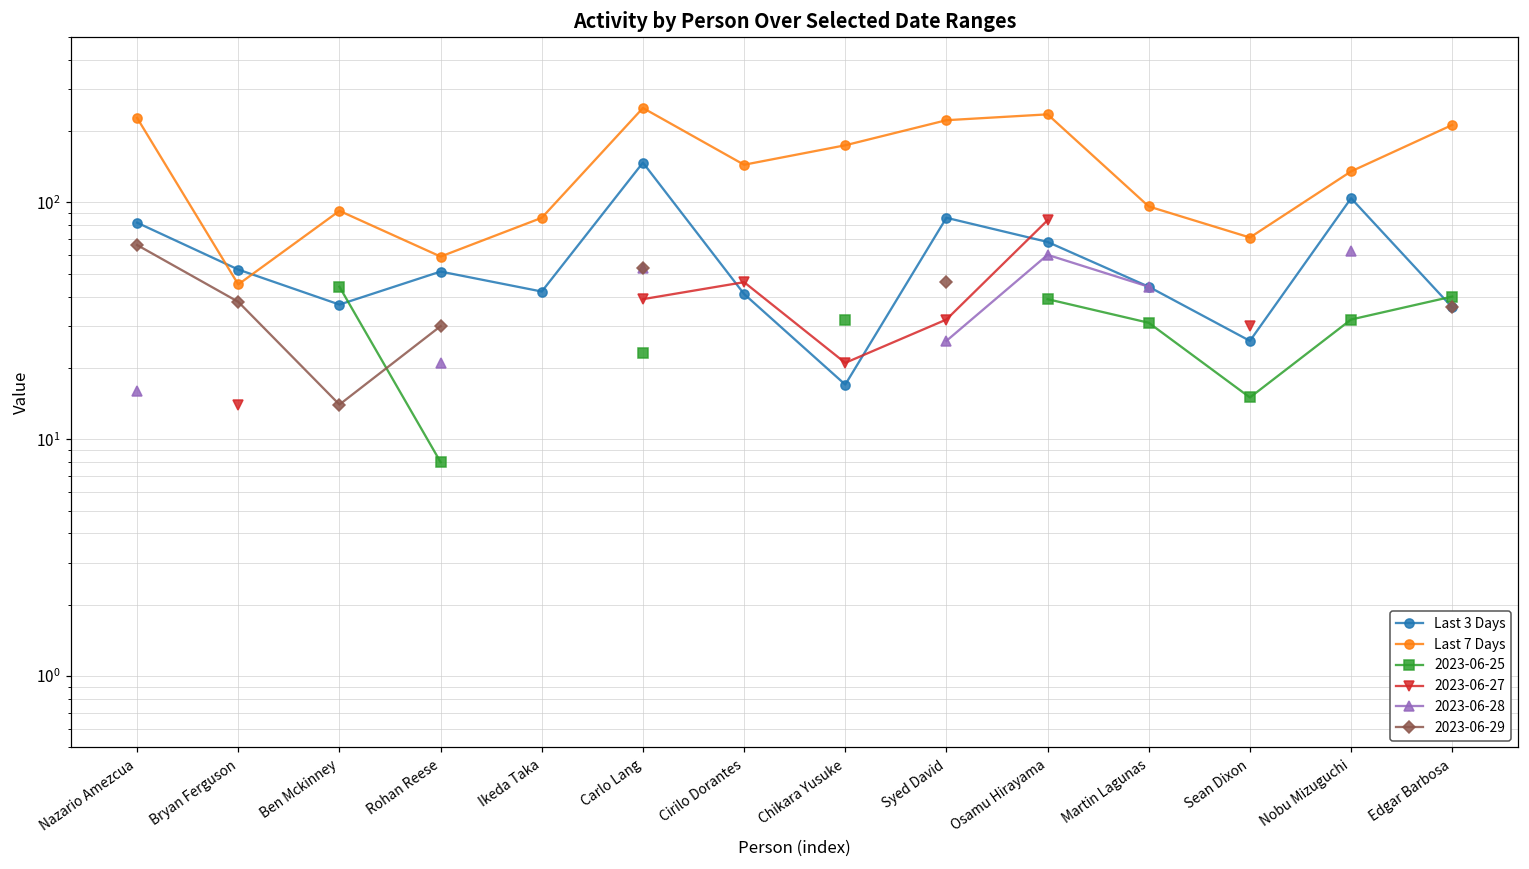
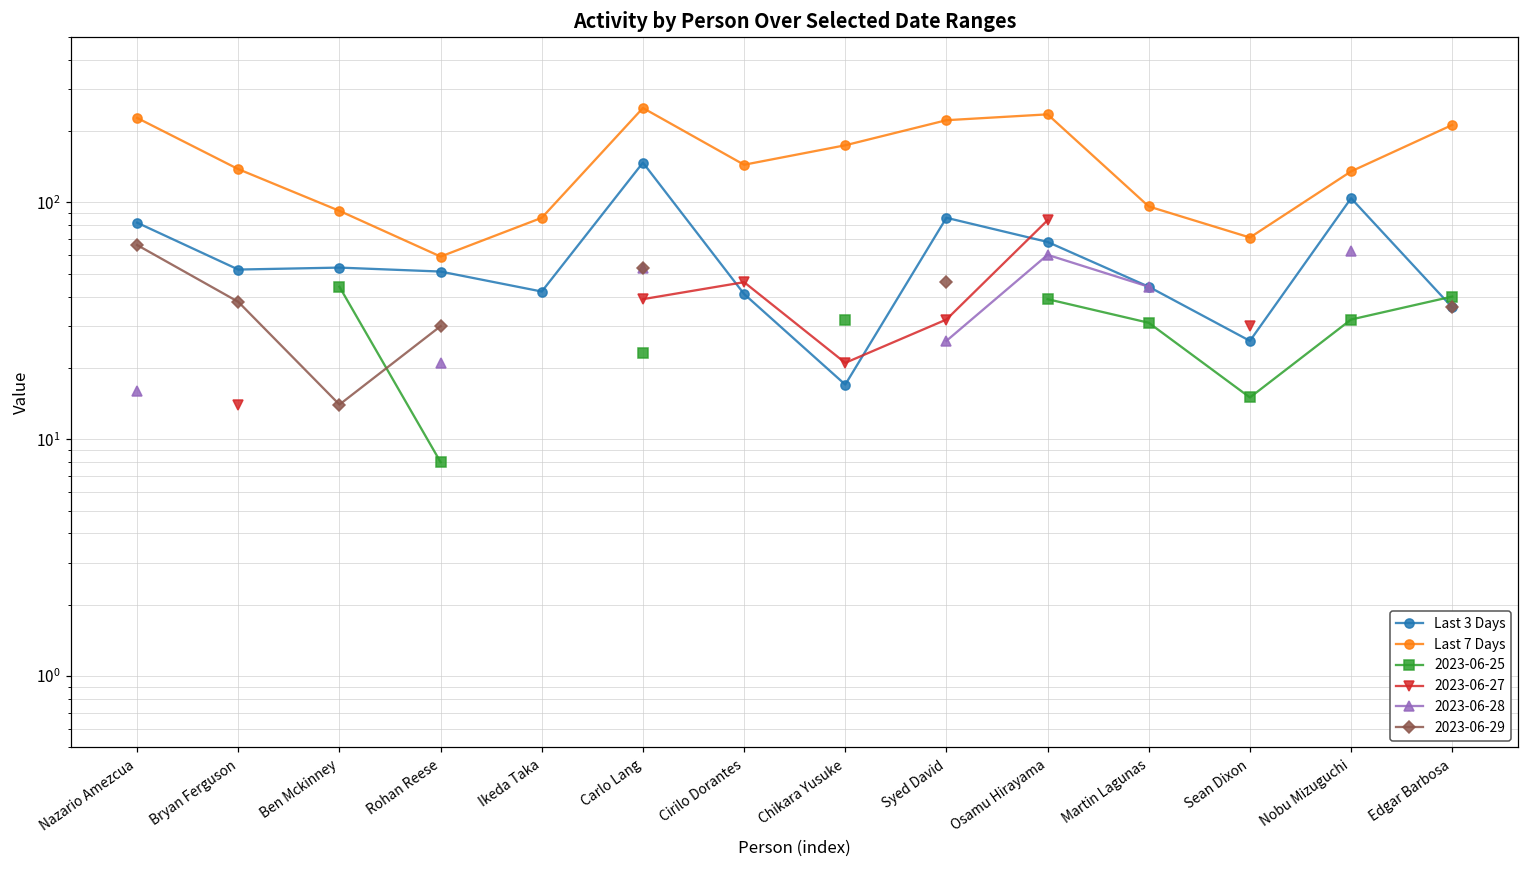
Last 7 Days, Bryan Ferguson: 45 -> 140
Last 3 Days, Ben Mckinney: 37 -> 53
